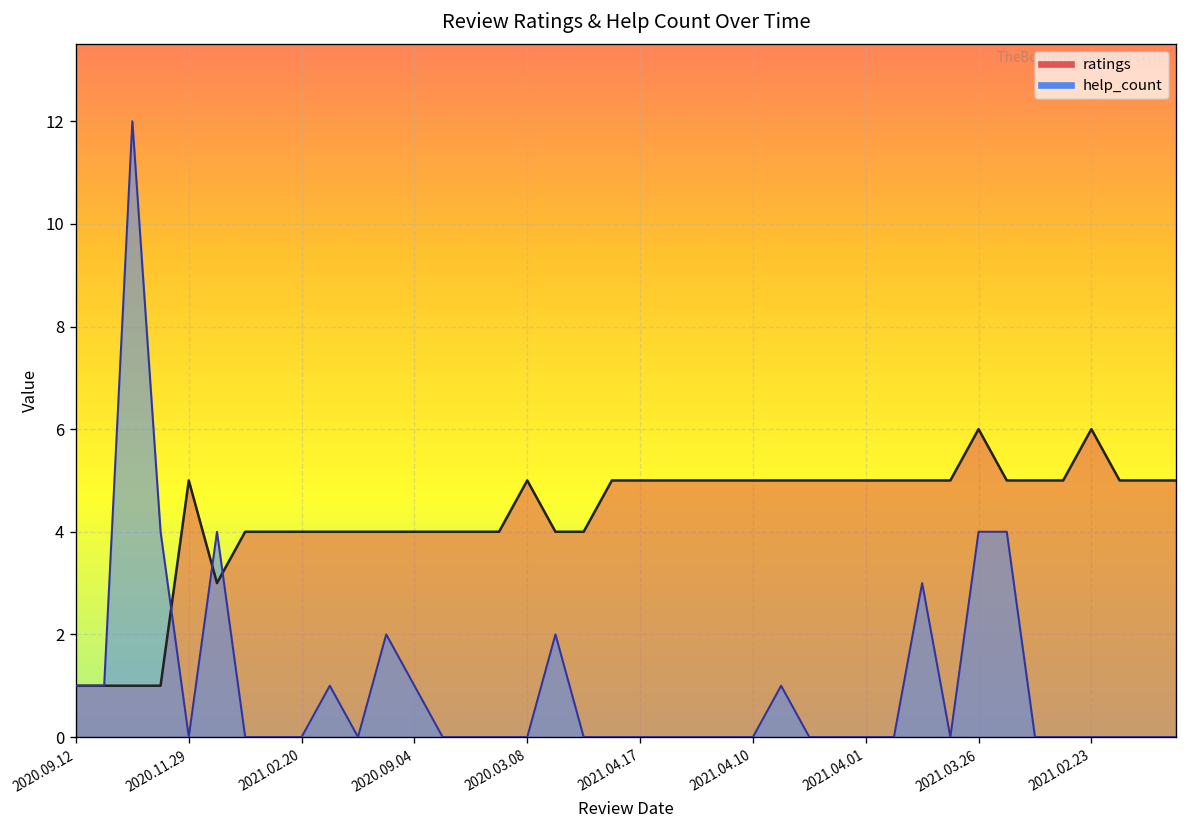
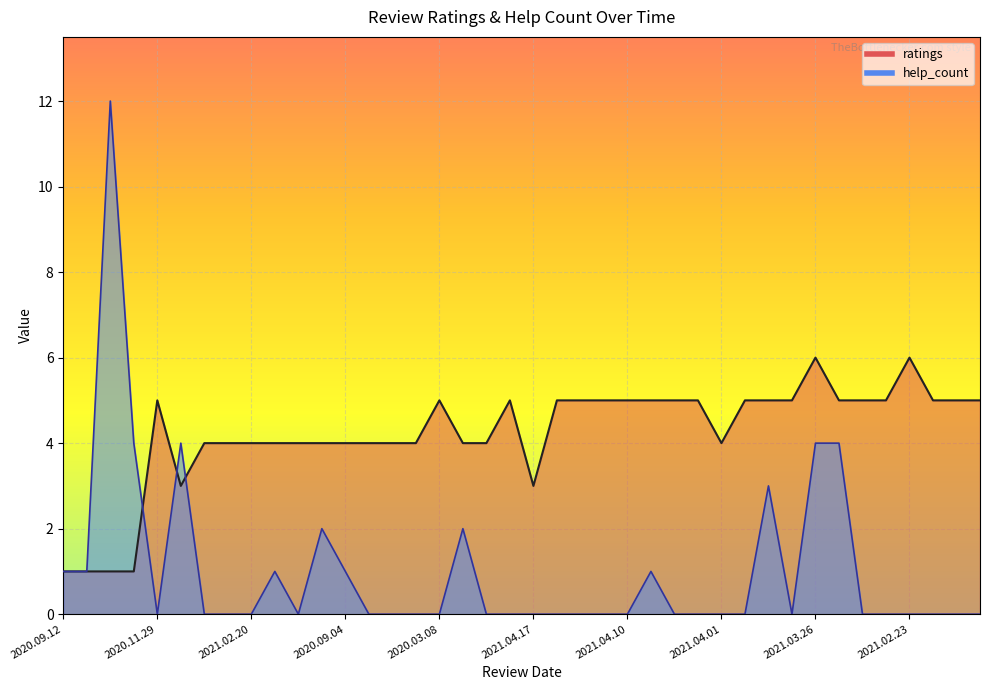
ratings, 2021.04.17: 5 -> 3
ratings, 2021.04.01: 5 -> 4
